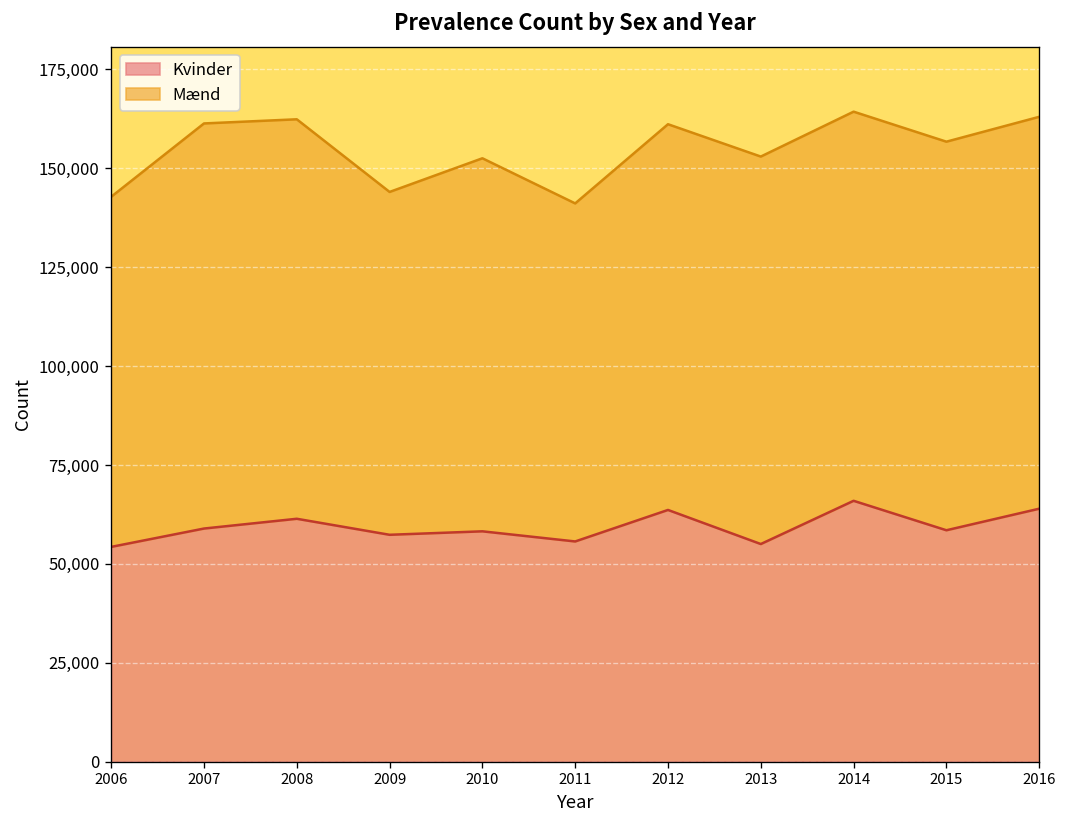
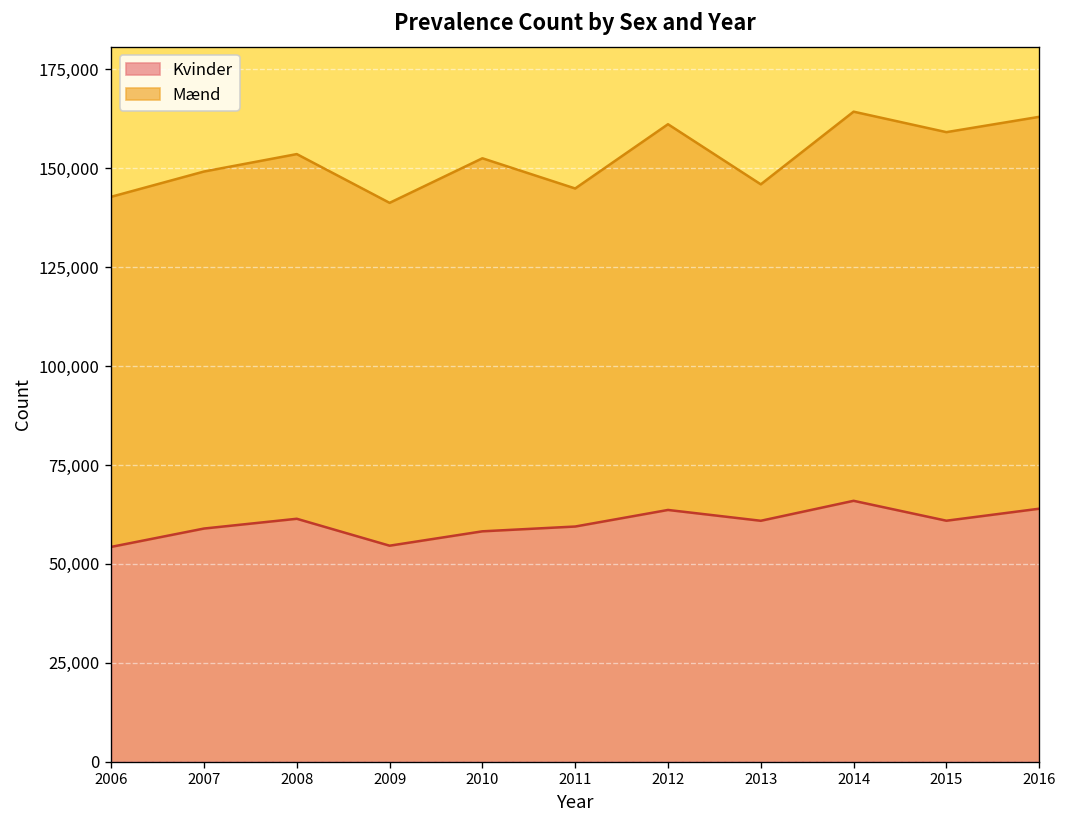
Mænd, 2007: 102,000 -> 90,000
Mænd, 2008: 101,000 -> 92,000
Kvinder, 2009: 57,000 -> 55,000
Kvinder, 2011: 56,000 -> 59,000
Kvinder, 2013: 55,000 -> 61,000
Mænd, 2013: 98,000 -> 85,000
Kvinder, 2015: 59,000 -> 61,000
